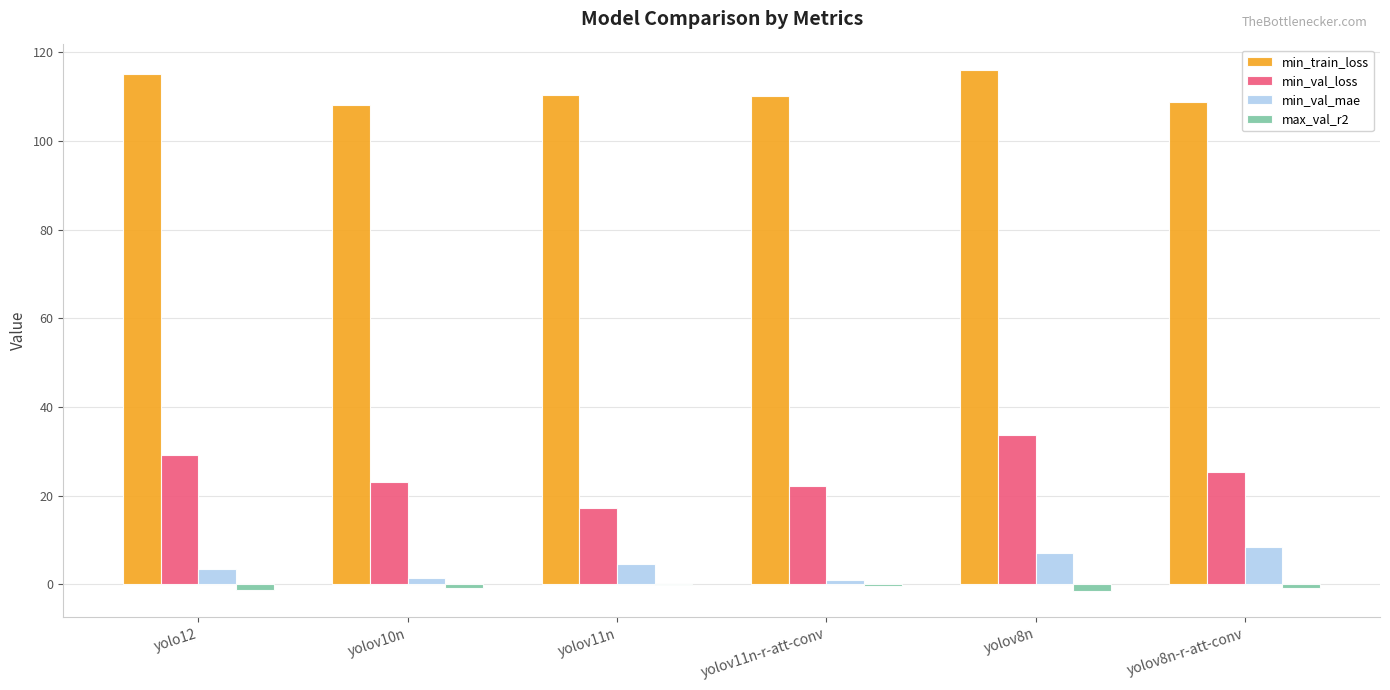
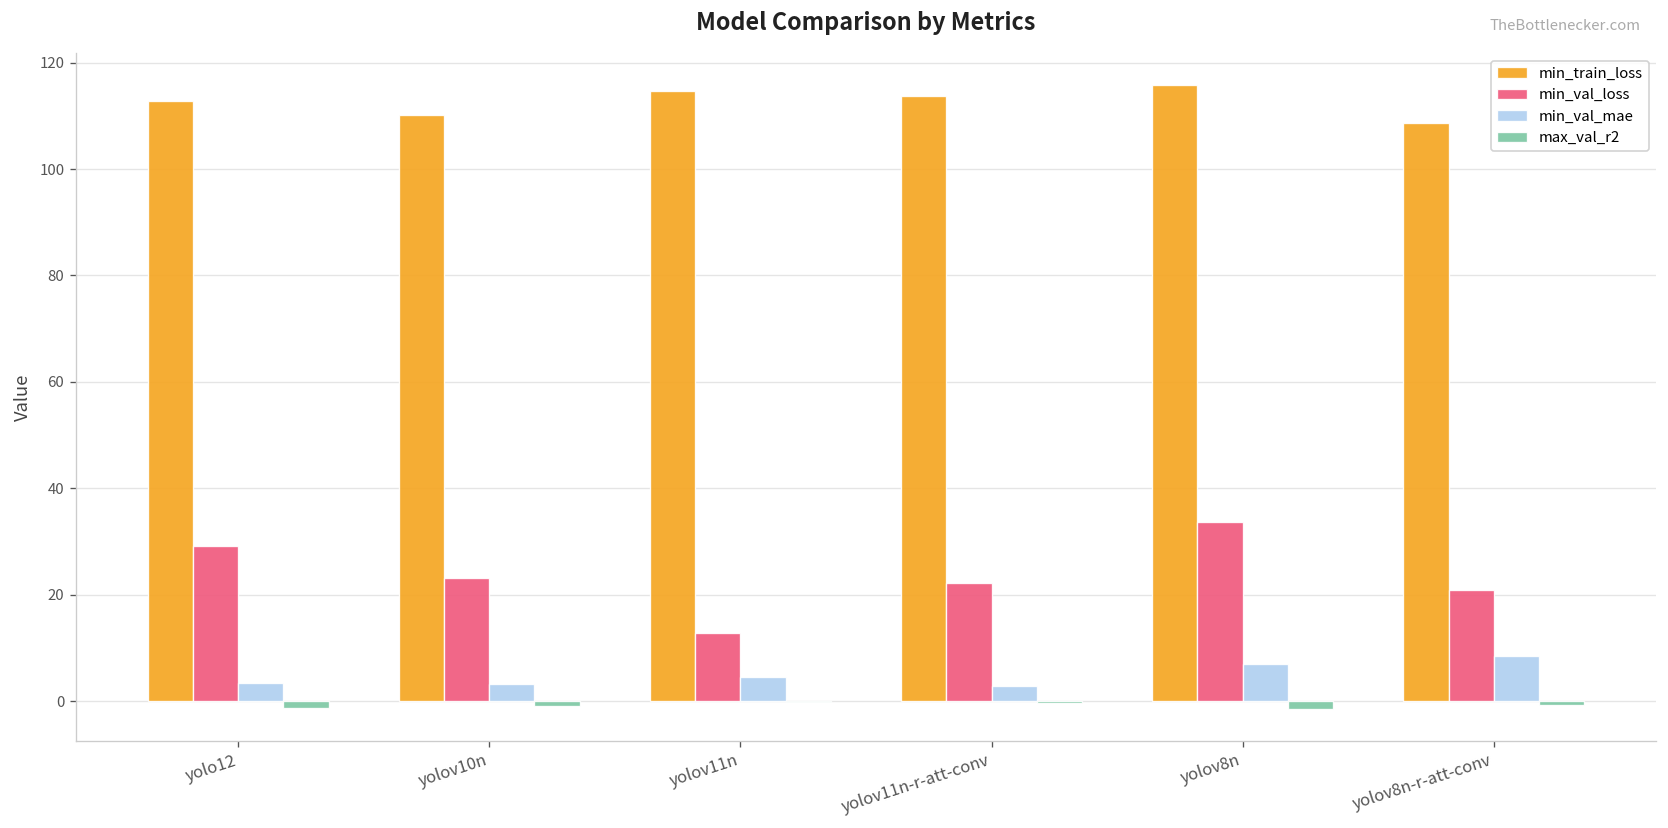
min_train_loss, yolo12: 115 -> 113
min_train_loss, yolov10n: 108 -> 110
min_val_mae, yolov10n: 1 -> 3
min_train_loss, yolov11n: 110 -> 115
min_val_loss, yolov11n: 17 -> 13
min_train_loss, yolov11n-r-att-conv: 110 -> 114
min_val_mae, yolov11n-r-att-conv: 1 -> 3
min_val_loss, yolov8n-r-att-conv: 25 -> 21
